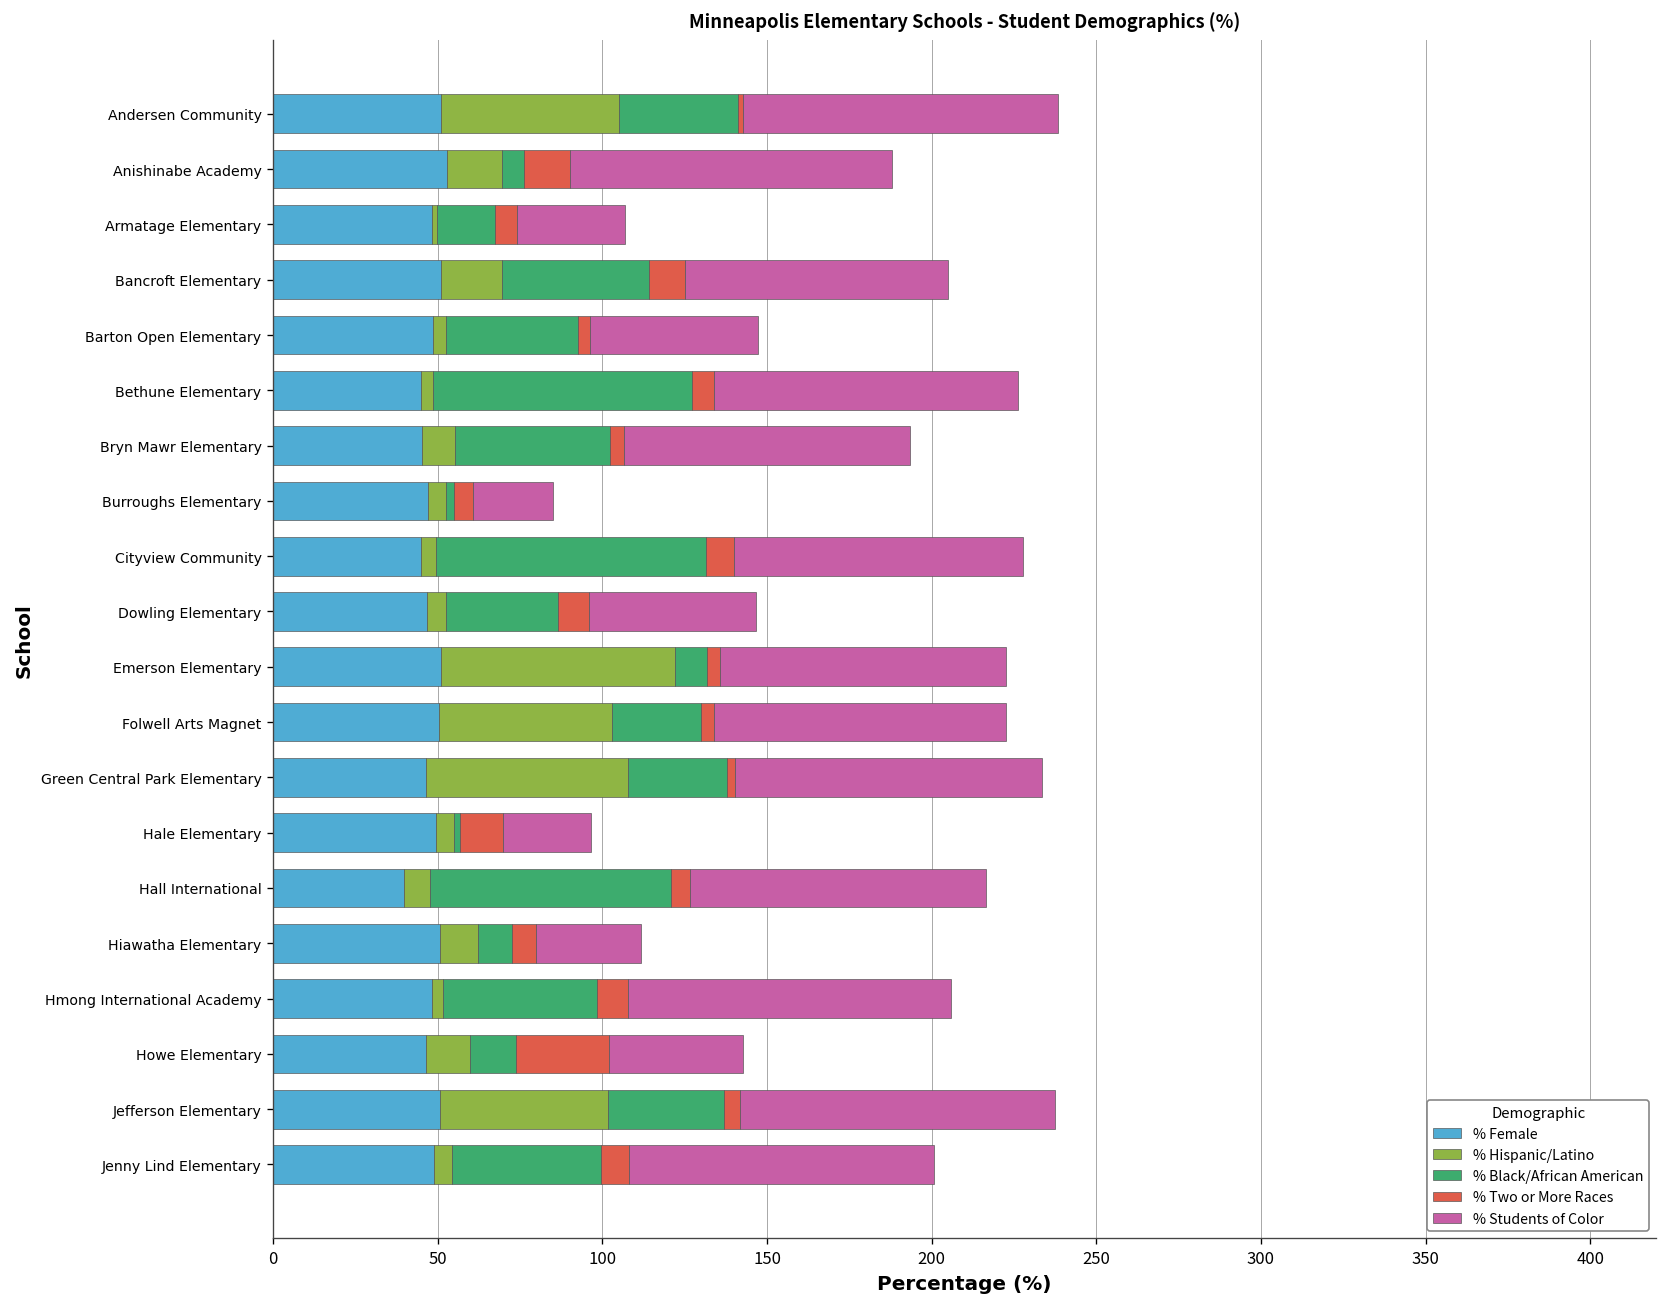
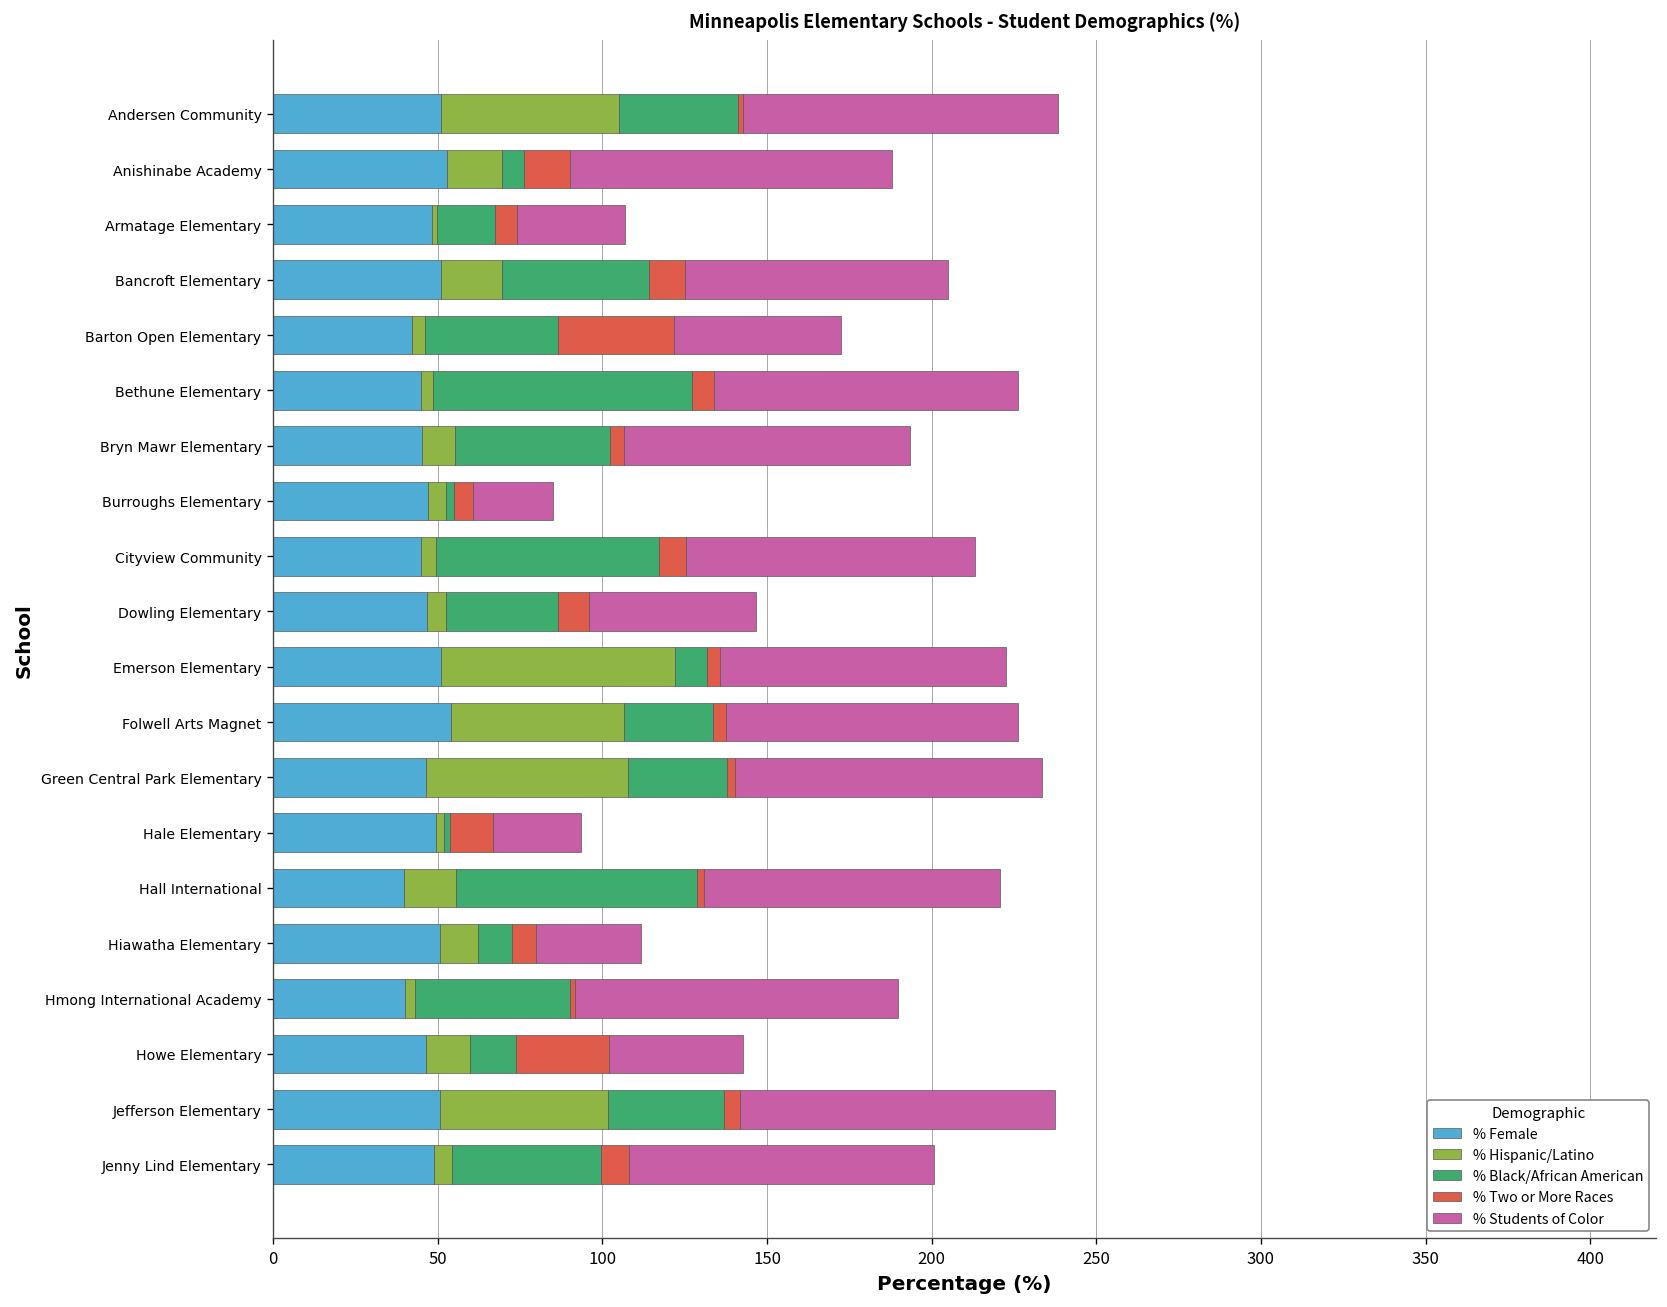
% Female, Barton Open Elementary: 49 -> 42
% Two or More Races, Barton Open Elementary: 4 -> 35
% Black/African American, Cityview Community: 82 -> 68
% Female, Folwell Arts Magnet: 50 -> 54
% Hispanic/Latino, Hale Elementary: 5 -> 2
% Hispanic/Latino, Hall International: 8 -> 16
% Two or More Races, Hall International: 6 -> 2
% Female, Hmong International Academy: 48 -> 40
% Two or More Races, Hmong International Academy: 9 -> 2
